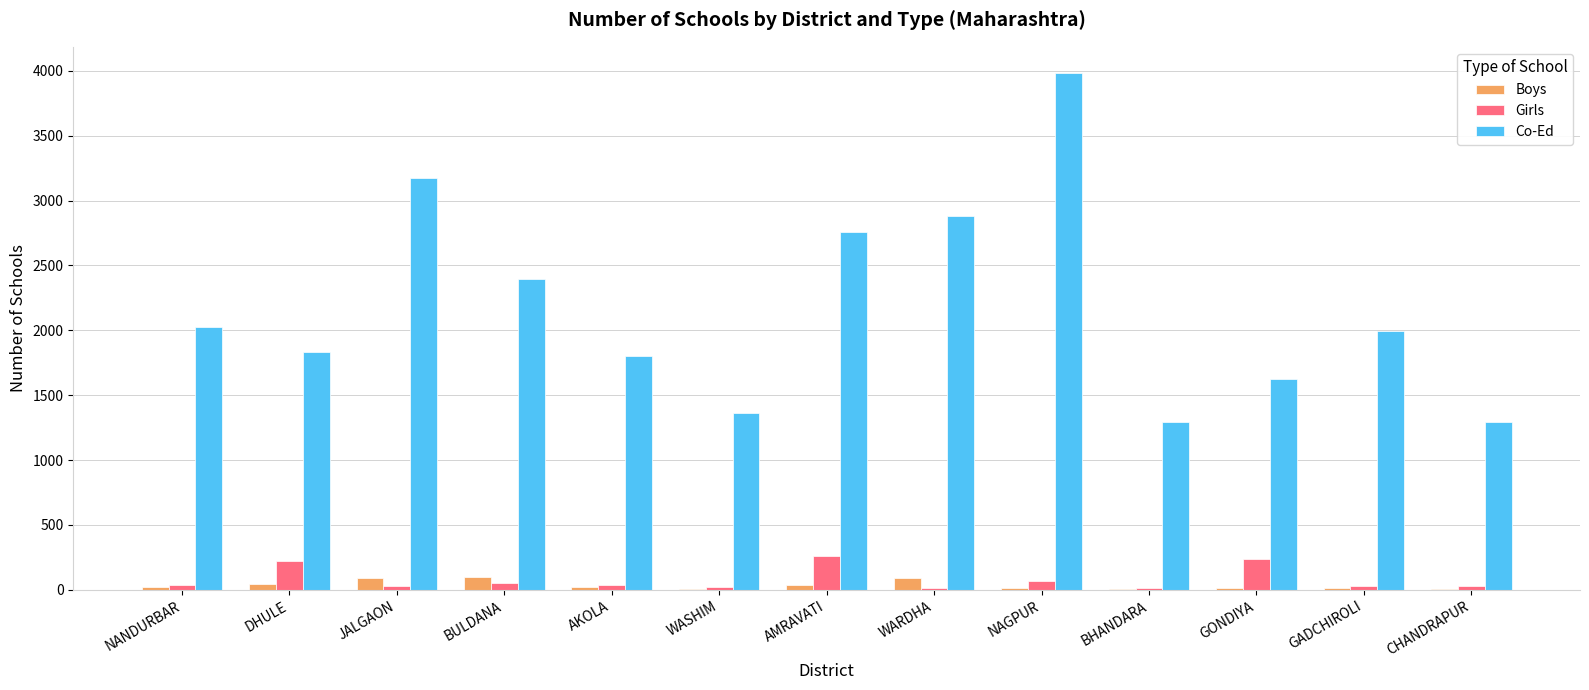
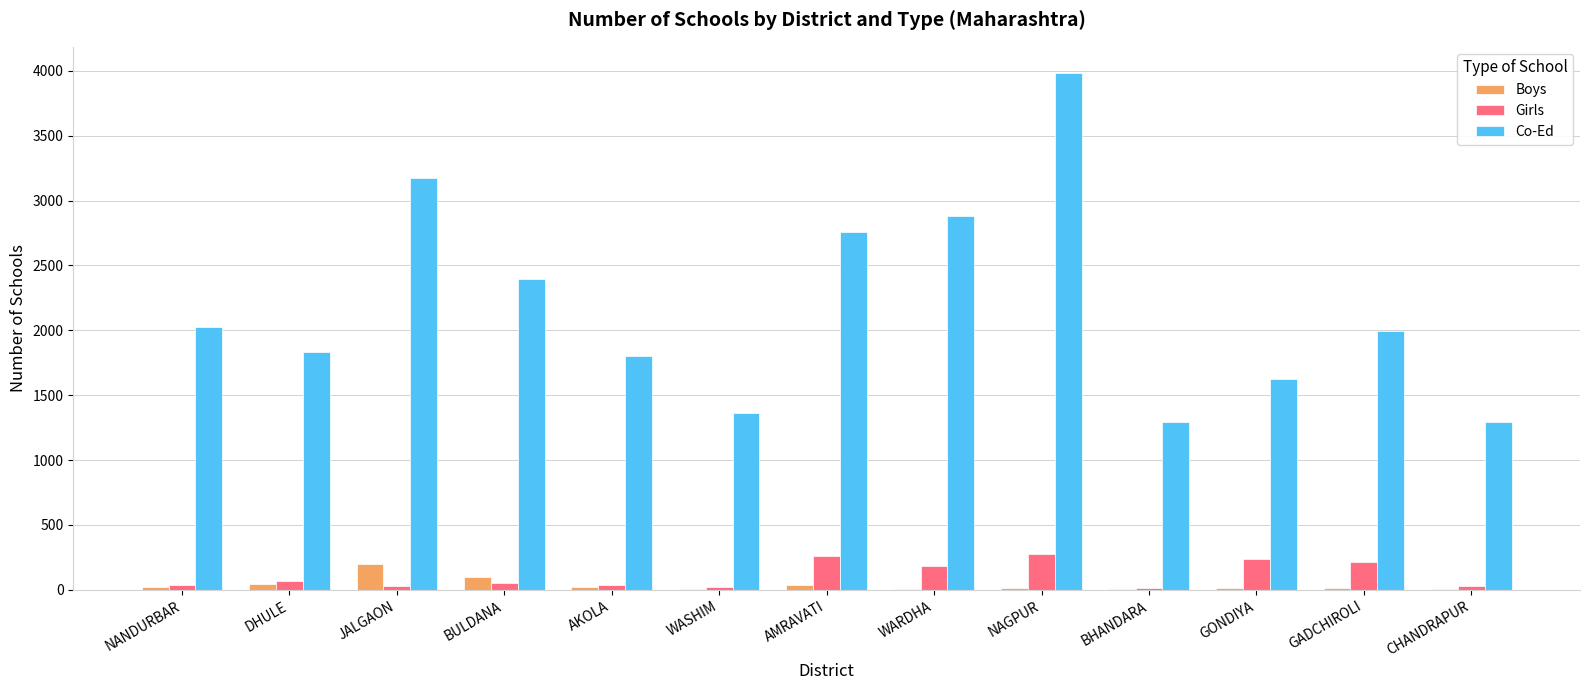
Girls, DHULE: 220 -> 70
Boys, JALGAON: 90 -> 200
Boys, WARDHA: 90 -> 10
Girls, WARDHA: 10 -> 180
Girls, NAGPUR: 60 -> 280
Girls, GADCHIROLI: 30 -> 210
